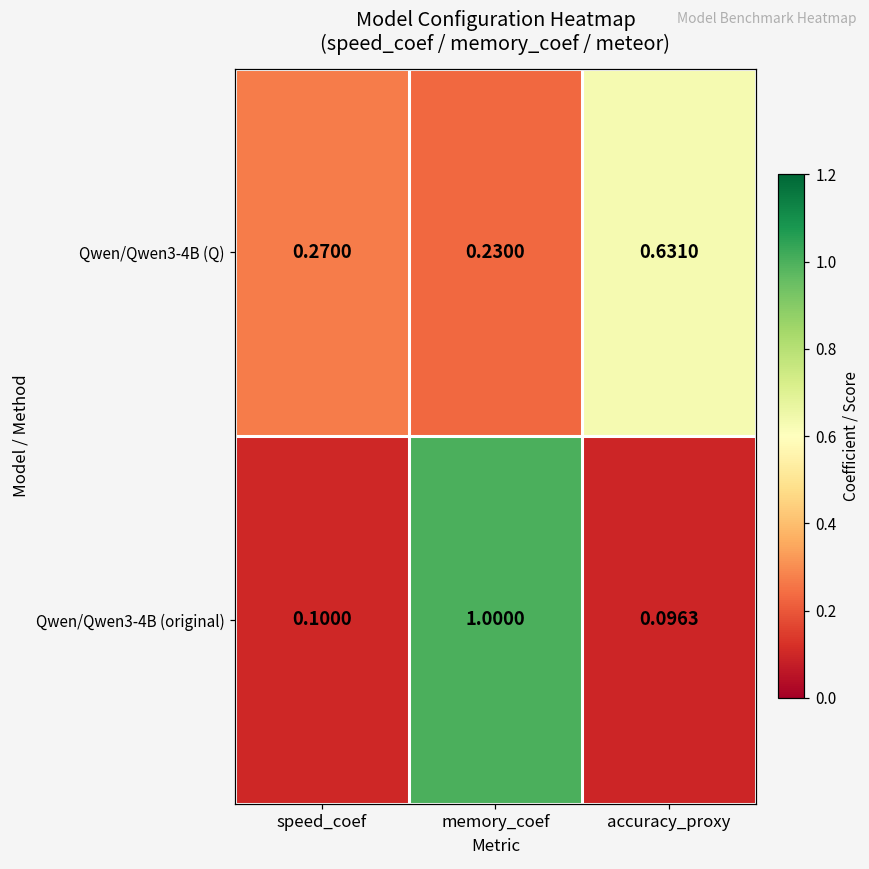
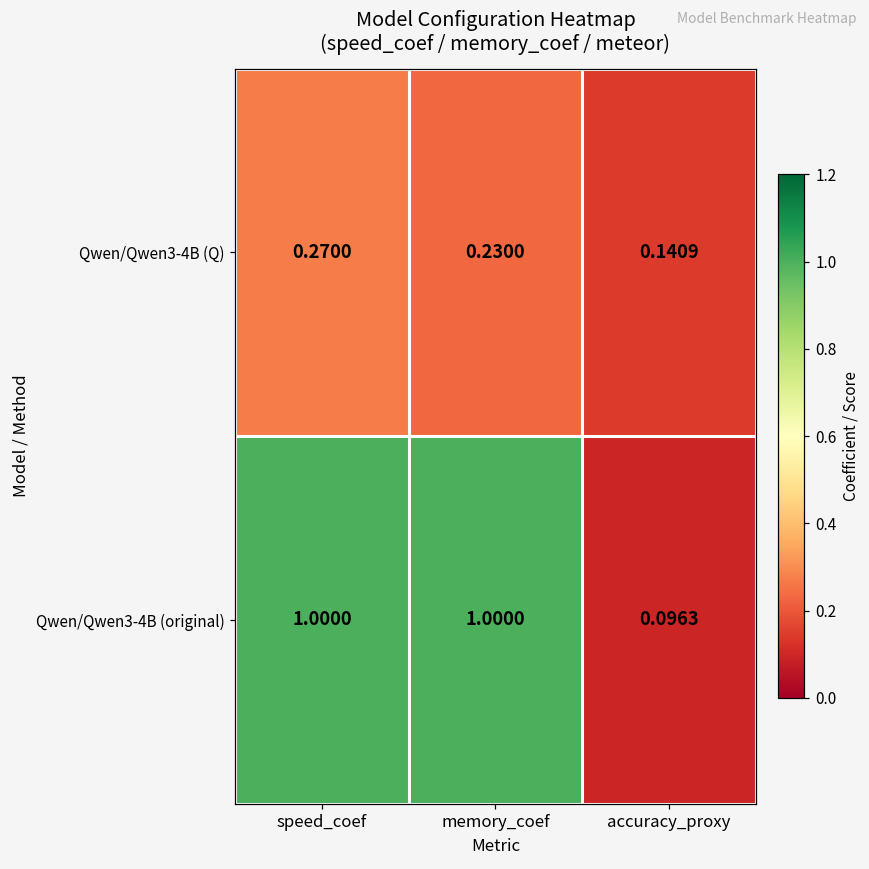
Qwen/Qwen3-4B (Q), accuracy_proxy: 0.6310 -> 0.1409
Qwen/Qwen3-4B (original), speed_coef: 0.1000 -> 1.0000
